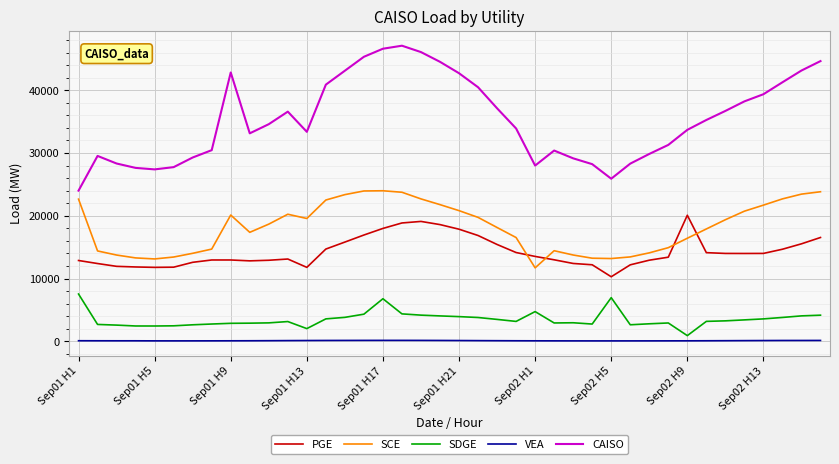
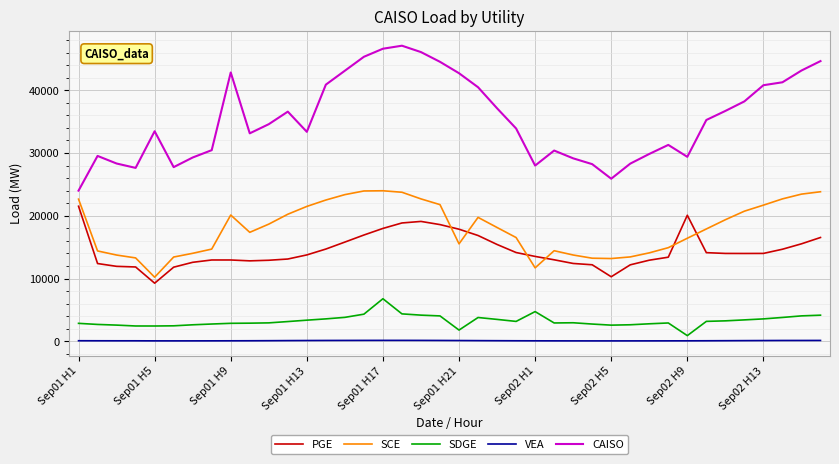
PGE, Sep01 H1: 13000 -> 22000
SDGE, Sep01 H1: 8000 -> 3000
PGE, Sep01 H5: 12000 -> 9000
SCE, Sep01 H5: 13000 -> 10000
CAISO, Sep01 H5: 27000 -> 33000
PGE, Sep01 H13: 12000 -> 14000
SCE, Sep01 H13: 20000 -> 21000
SDGE, Sep01 H13: 2000 -> 3000
SCE, Sep01 H21: 21000 -> 16000
SDGE, Sep01 H21: 4000 -> 2000
SDGE, Sep02 H5: 7000 -> 3000
CAISO, Sep02 H9: 34000 -> 29000
CAISO, Sep02 H13: 39000 -> 41000
